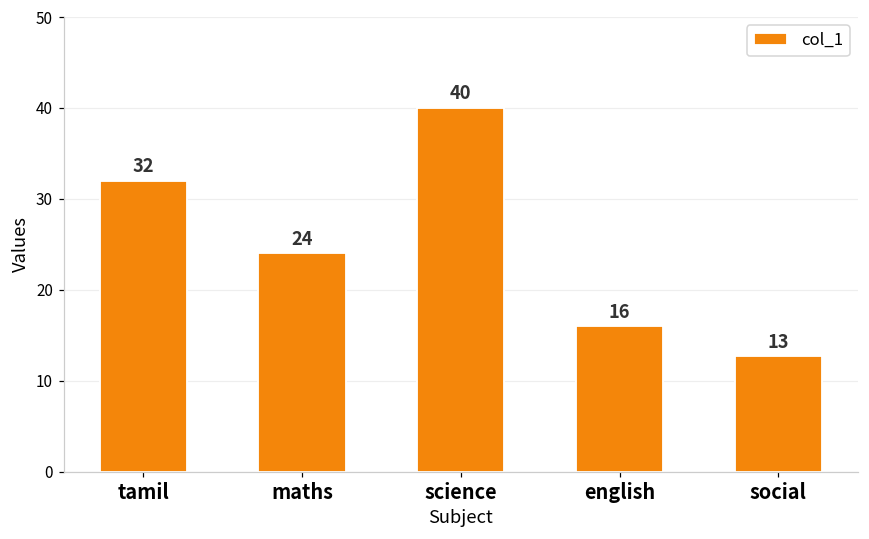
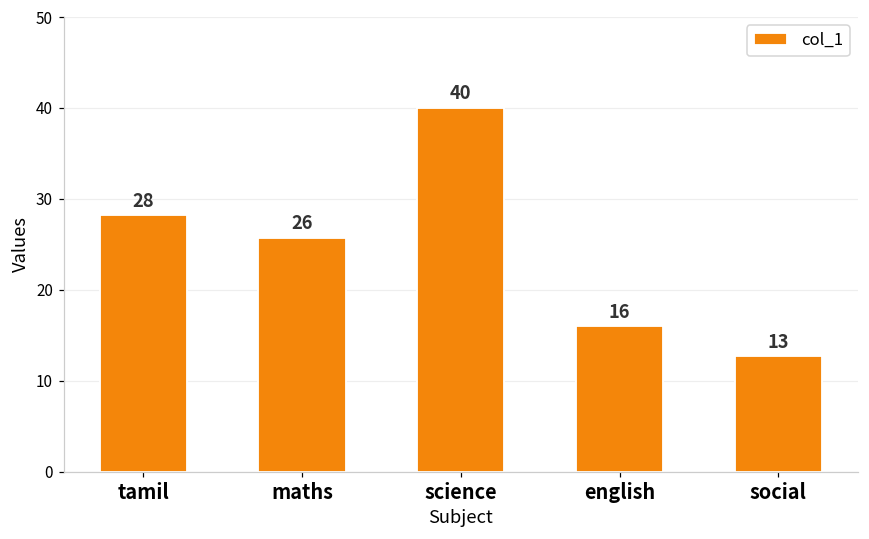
tamil: 32 -> 28
maths: 24 -> 26
